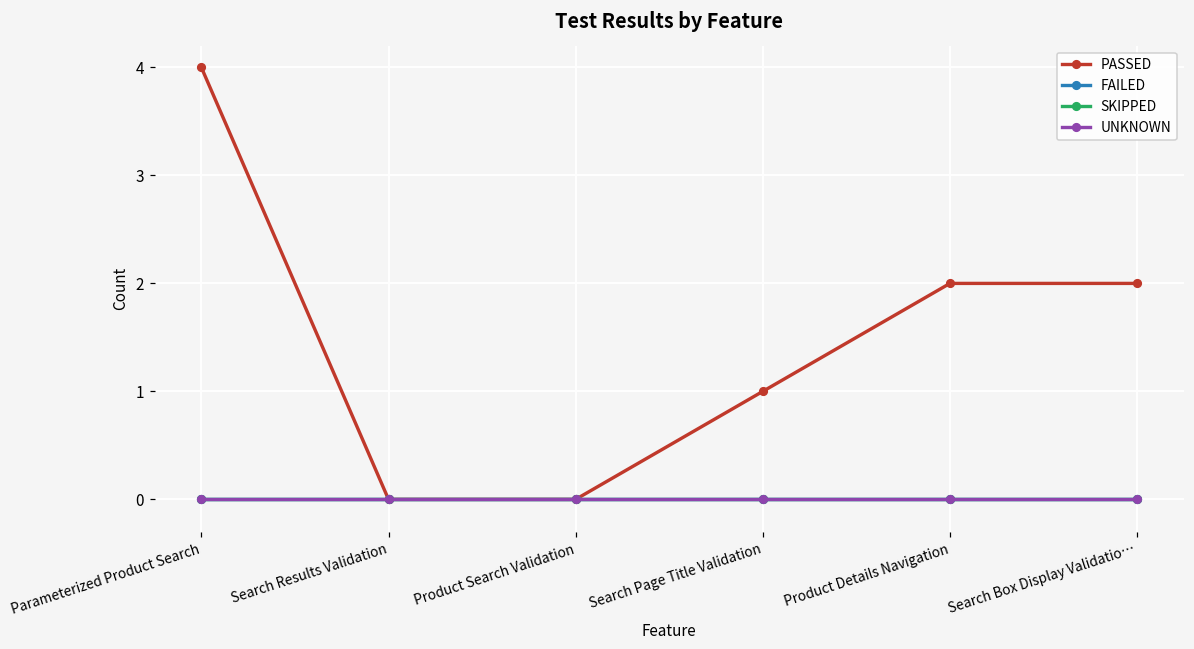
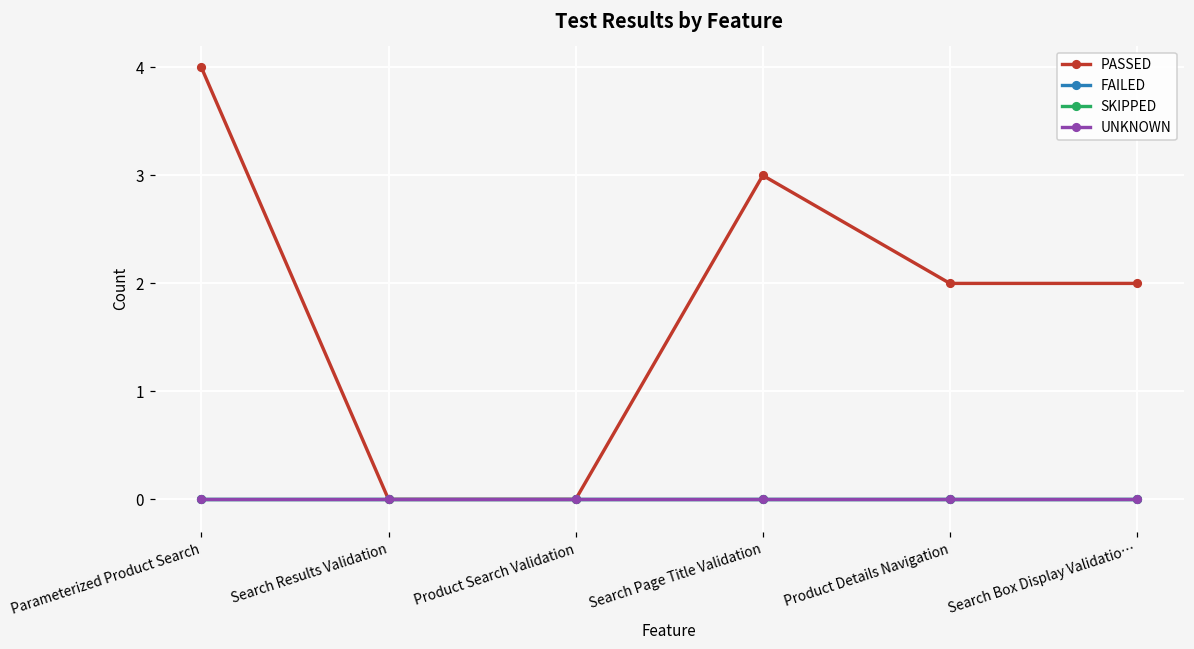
PASSED, Search Page Title Validation: 1 -> 3
